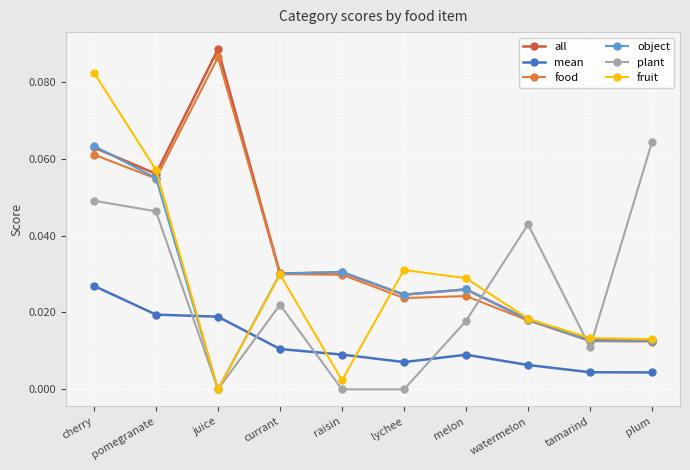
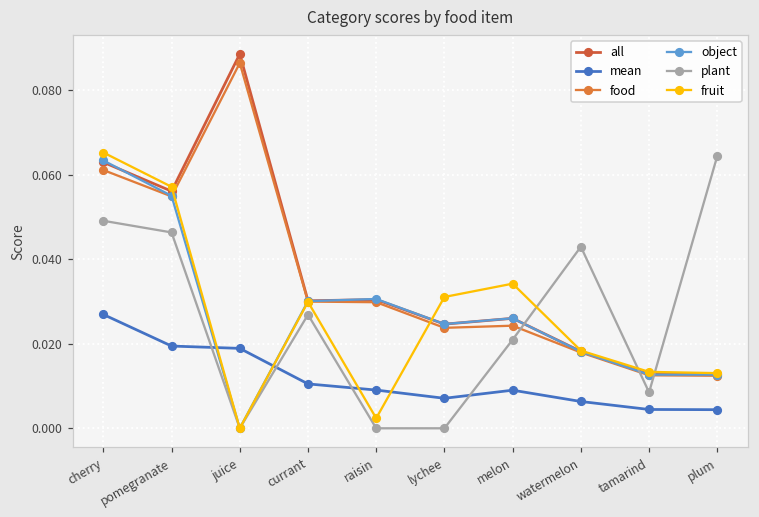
fruit, cherry: 0.082 -> 0.065
plant, currant: 0.022 -> 0.027
plant, melon: 0.018 -> 0.021
fruit, melon: 0.029 -> 0.034
plant, tamarind: 0.011 -> 0.009
